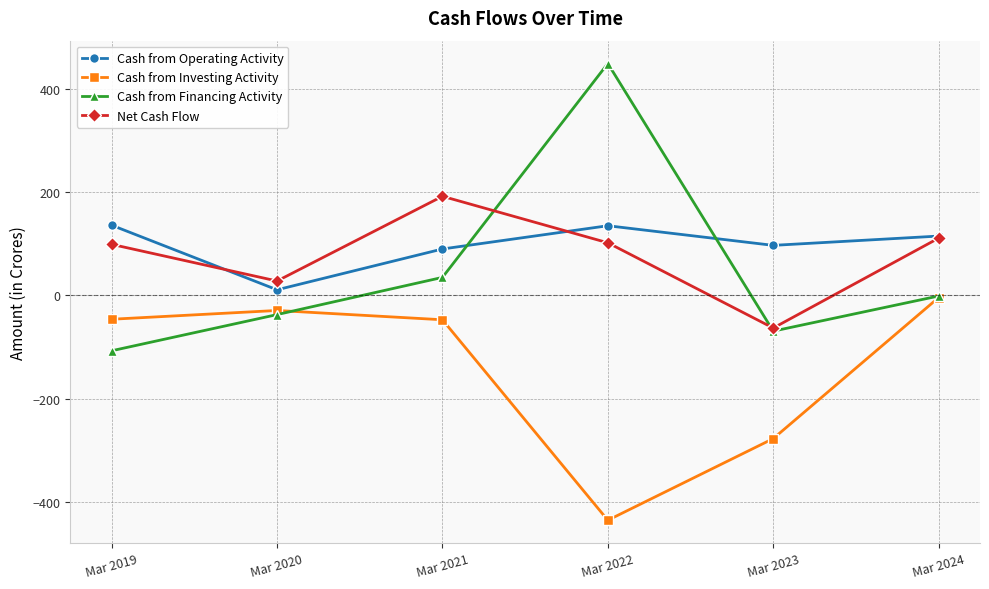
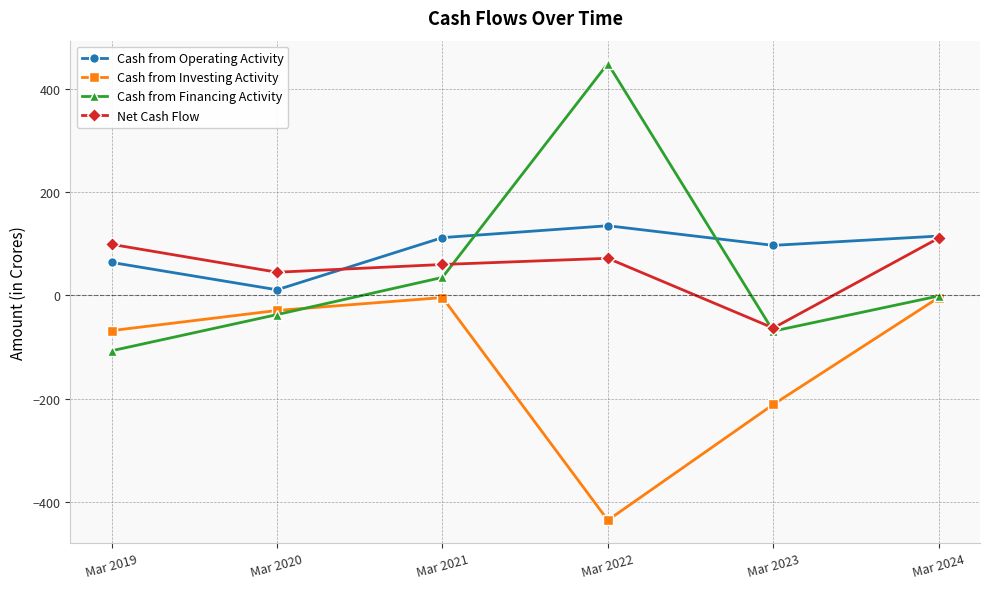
Cash from Operating Activity, Mar 2019: 140 -> 60
Cash from Investing Activity, Mar 2019: -50 -> -70
Net Cash Flow, Mar 2020: 30 -> 50
Cash from Operating Activity, Mar 2021: 90 -> 110
Cash from Investing Activity, Mar 2021: -50 -> 0
Net Cash Flow, Mar 2021: 190 -> 60
Net Cash Flow, Mar 2022: 100 -> 70
Cash from Investing Activity, Mar 2023: -280 -> -210
